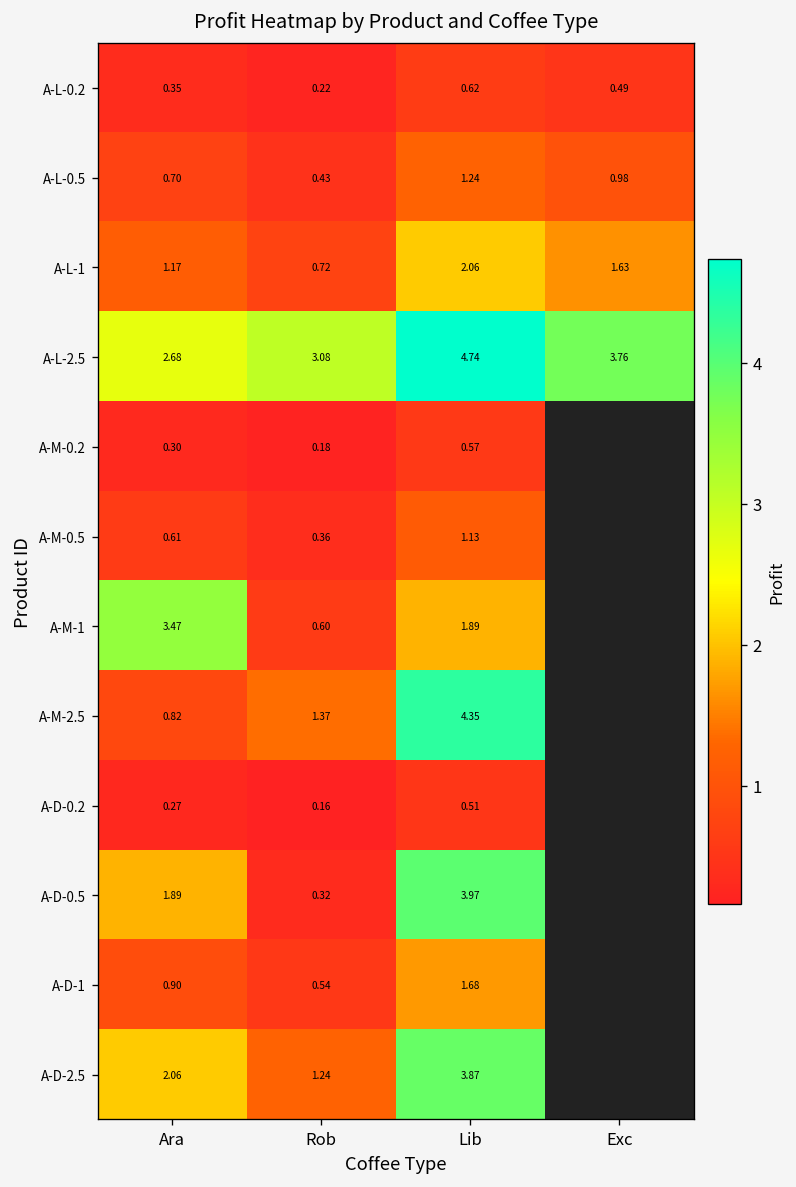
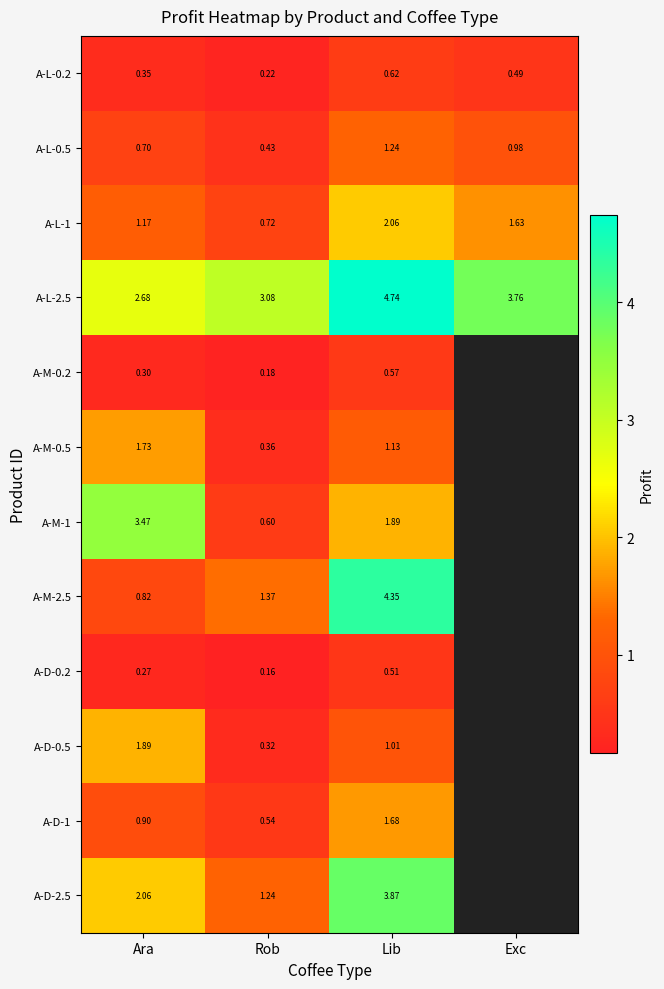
A-M-0.5, Ara: 0.61 -> 1.73
A-D-0.5, Lib: 3.97 -> 1.01
